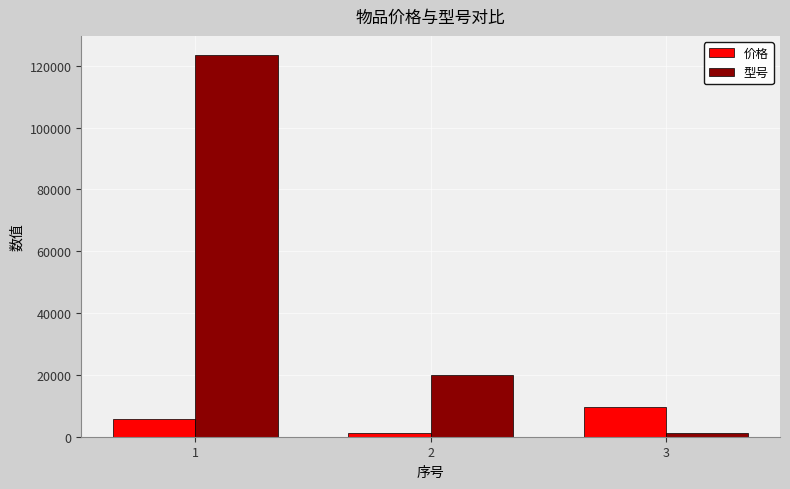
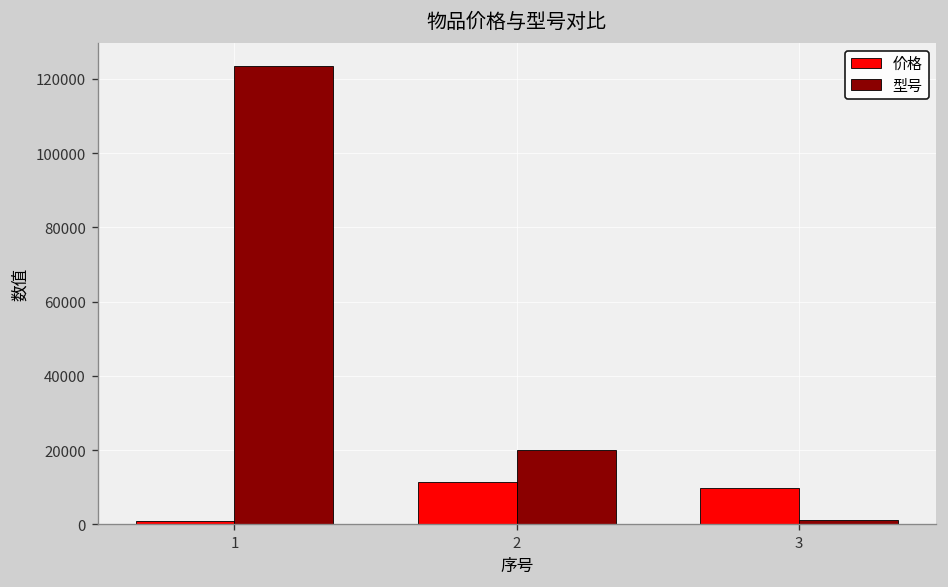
价格, 1: 6000 -> 1000
价格, 2: 1000 -> 11000
